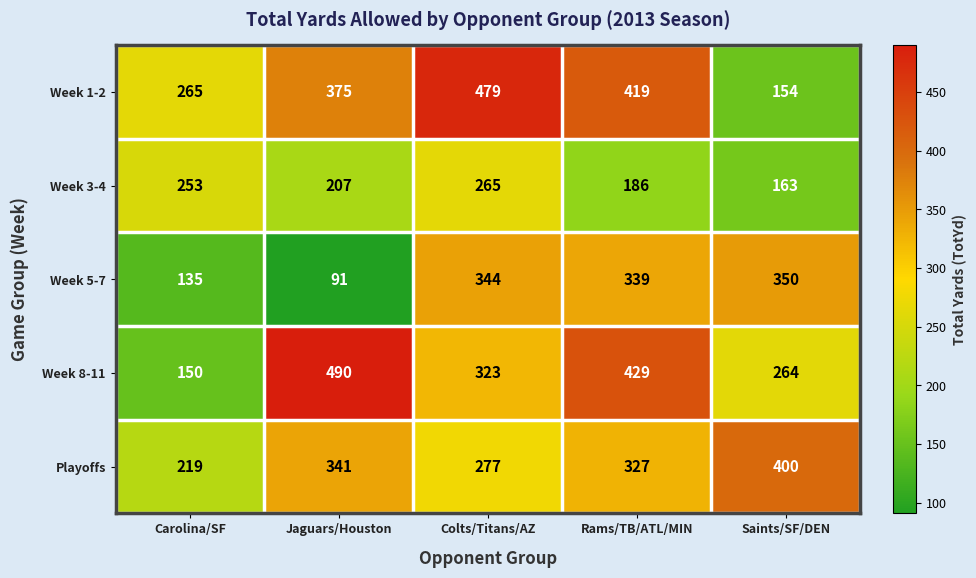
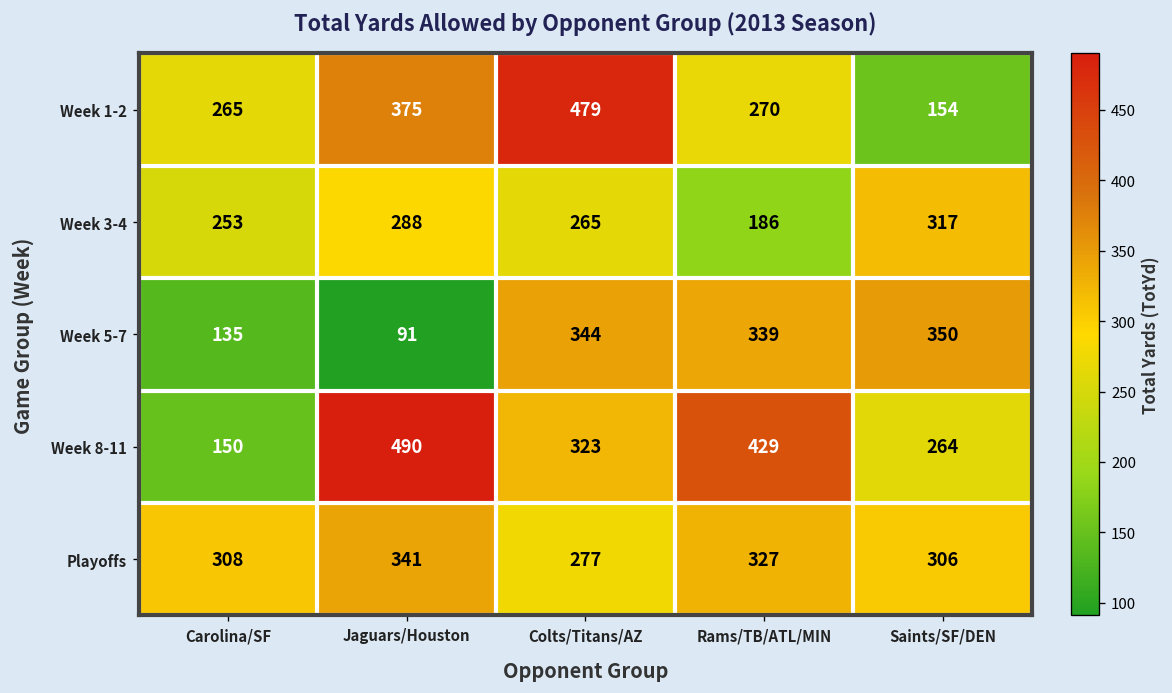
Week 1-2, Rams/TB/ATL/MIN: 419 -> 270
Week 3-4, Jaguars/Houston: 207 -> 288
Week 3-4, Saints/SF/DEN: 163 -> 317
Playoffs, Carolina/SF: 219 -> 308
Playoffs, Saints/SF/DEN: 400 -> 306
